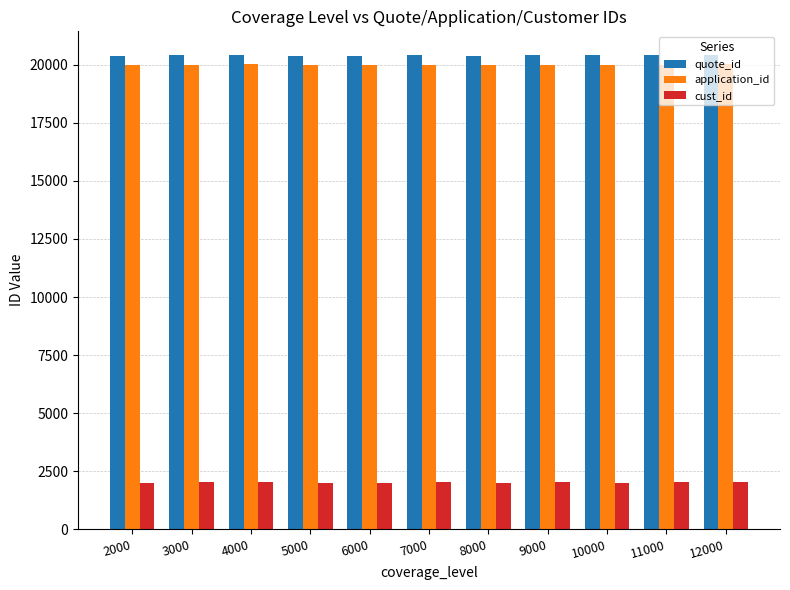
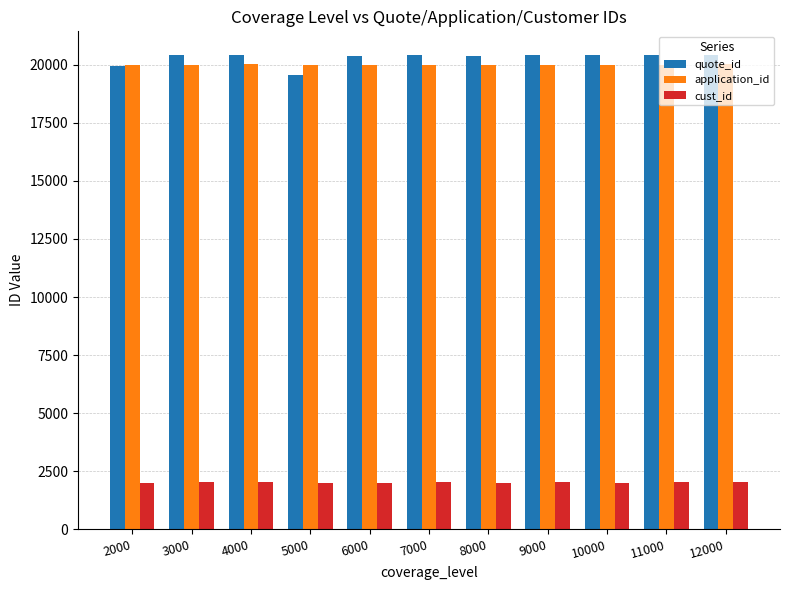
quote_id, 2000: 20400 -> 19900
quote_id, 5000: 20400 -> 19600
